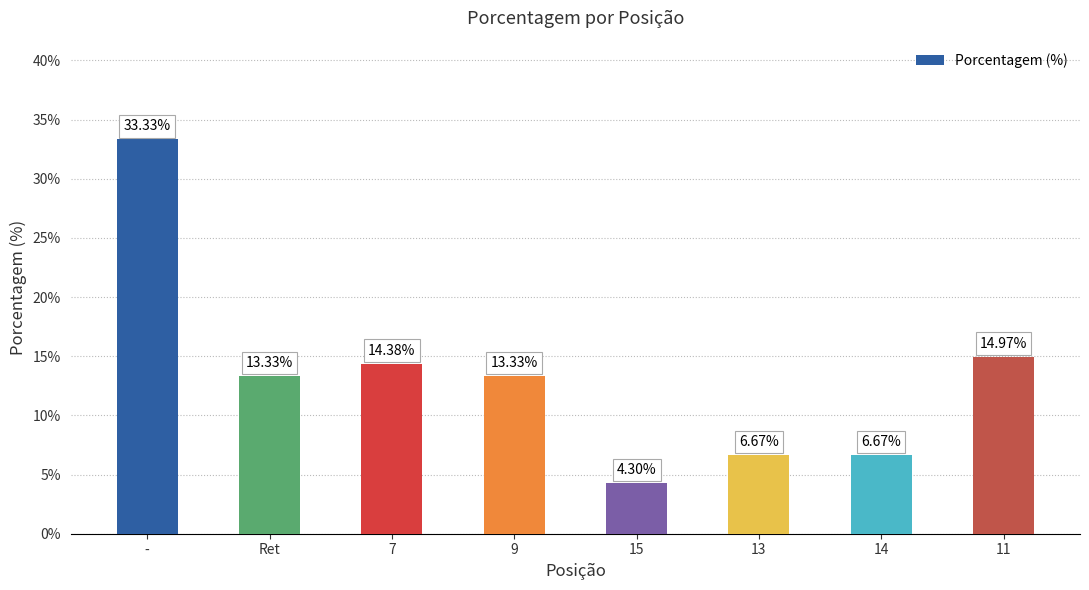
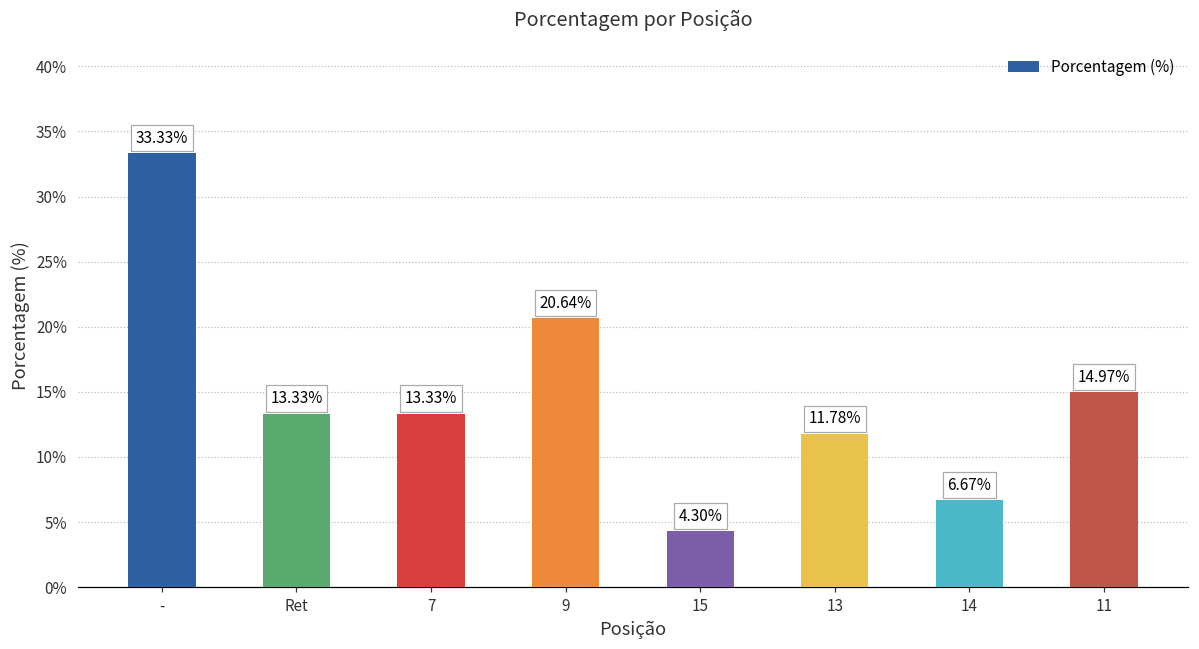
7: 14.38% -> 13.33%
9: 13.33% -> 20.64%
13: 6.67% -> 11.78%
